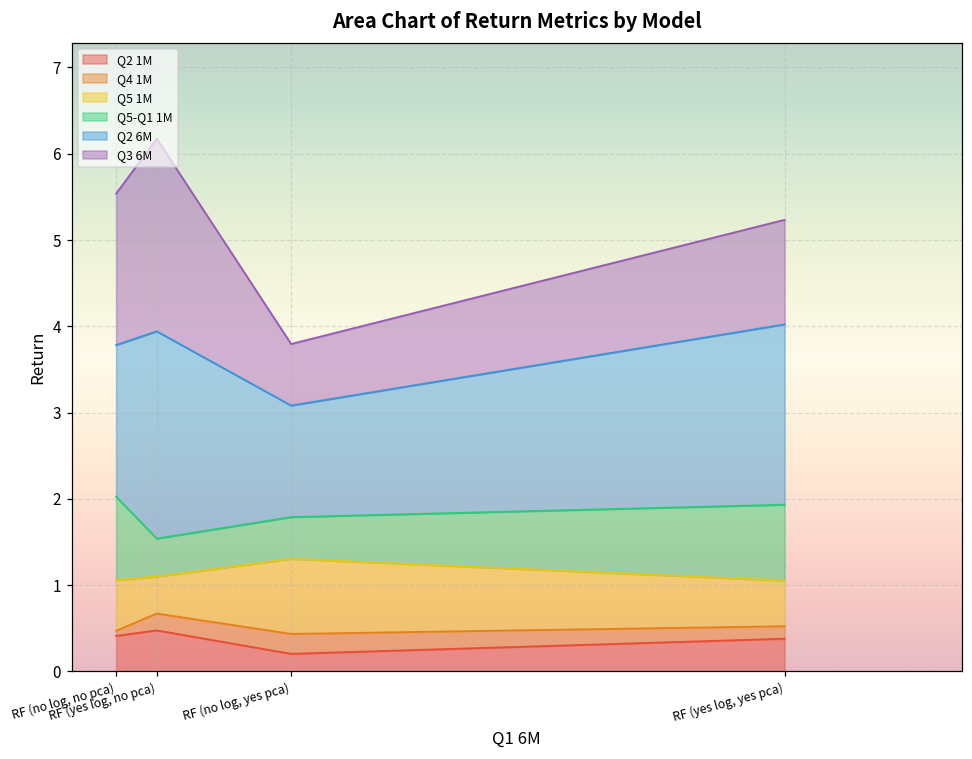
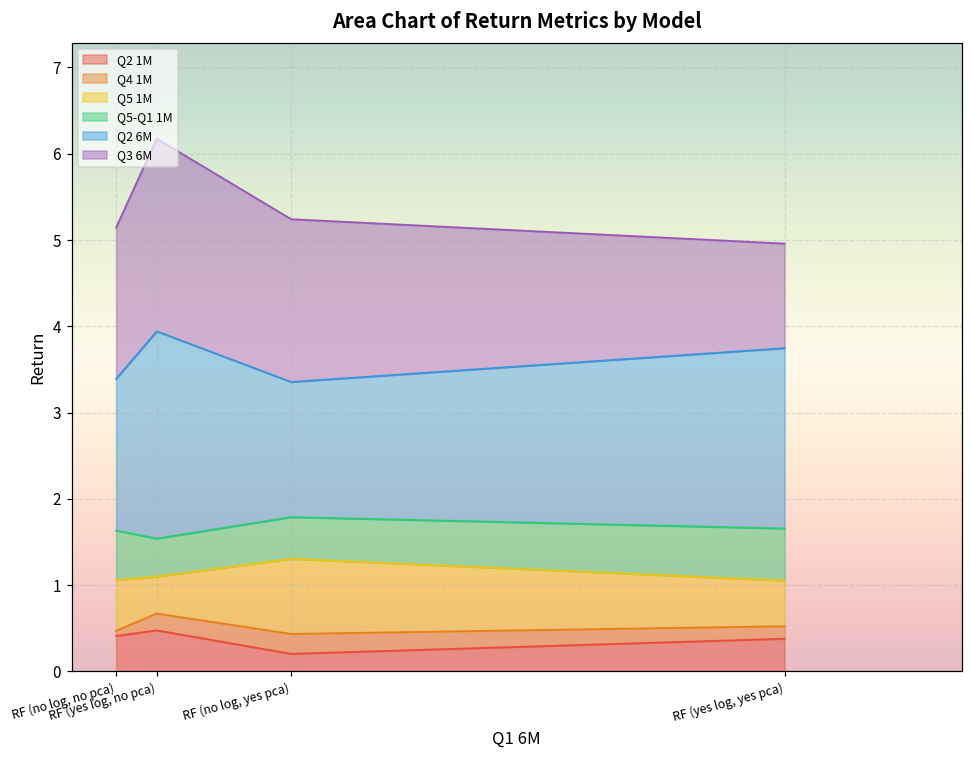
Q5-Q1 1M, RF (no log, no pca): 1.0 -> 0.6
Q2 6M, RF (no log, yes pca): 1.3 -> 1.6
Q3 6M, RF (no log, yes pca): 0.7 -> 1.9
Q5-Q1 1M, RF (yes log, yes pca): 0.9 -> 0.6
